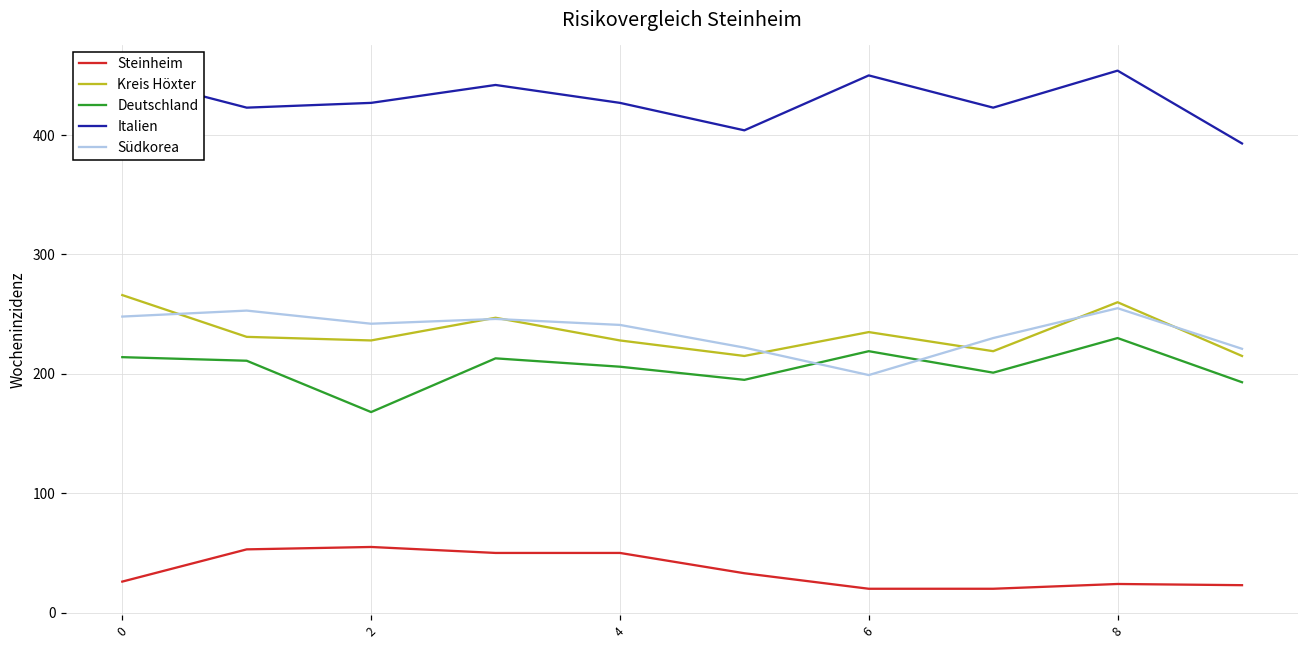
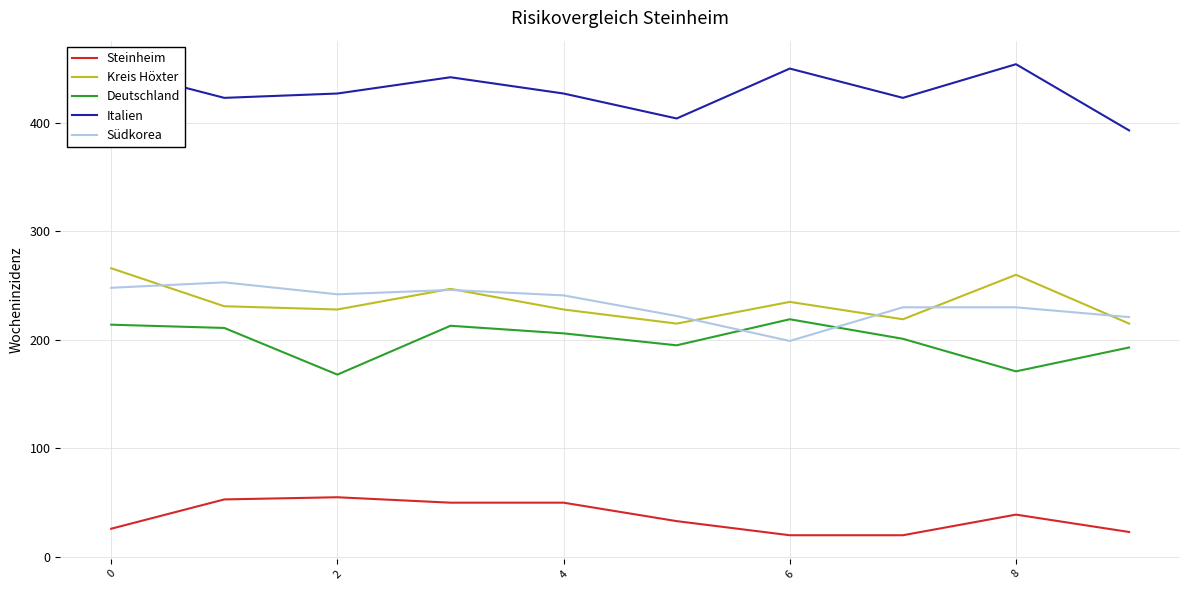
Steinheim, 8: 24 -> 39
Deutschland, 8: 230 -> 171
Südkorea, 8: 255 -> 230
